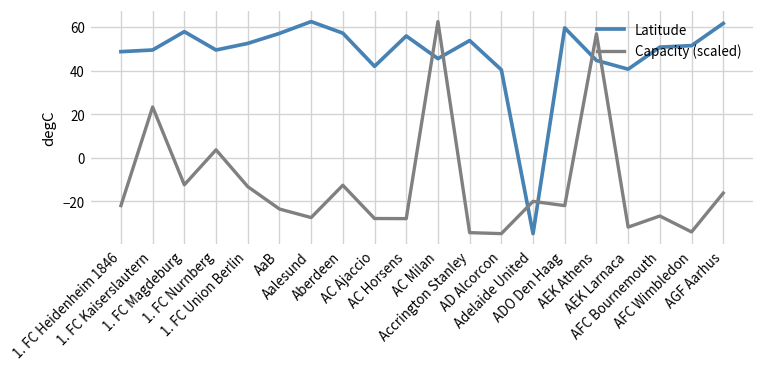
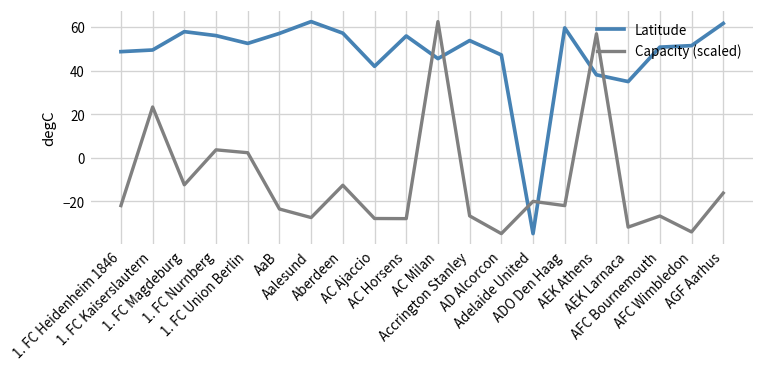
Latitude, 1. FC Nurnberg: 49 -> 56
Capacity (scaled), 1. FC Union Berlin: -13 -> 2
Capacity (scaled), Accrington Stanley: -34 -> -27
Latitude, AD Alcorcon: 40 -> 47
Latitude, AEK Athens: 45 -> 38
Latitude, AEK Larnaca: 41 -> 35
